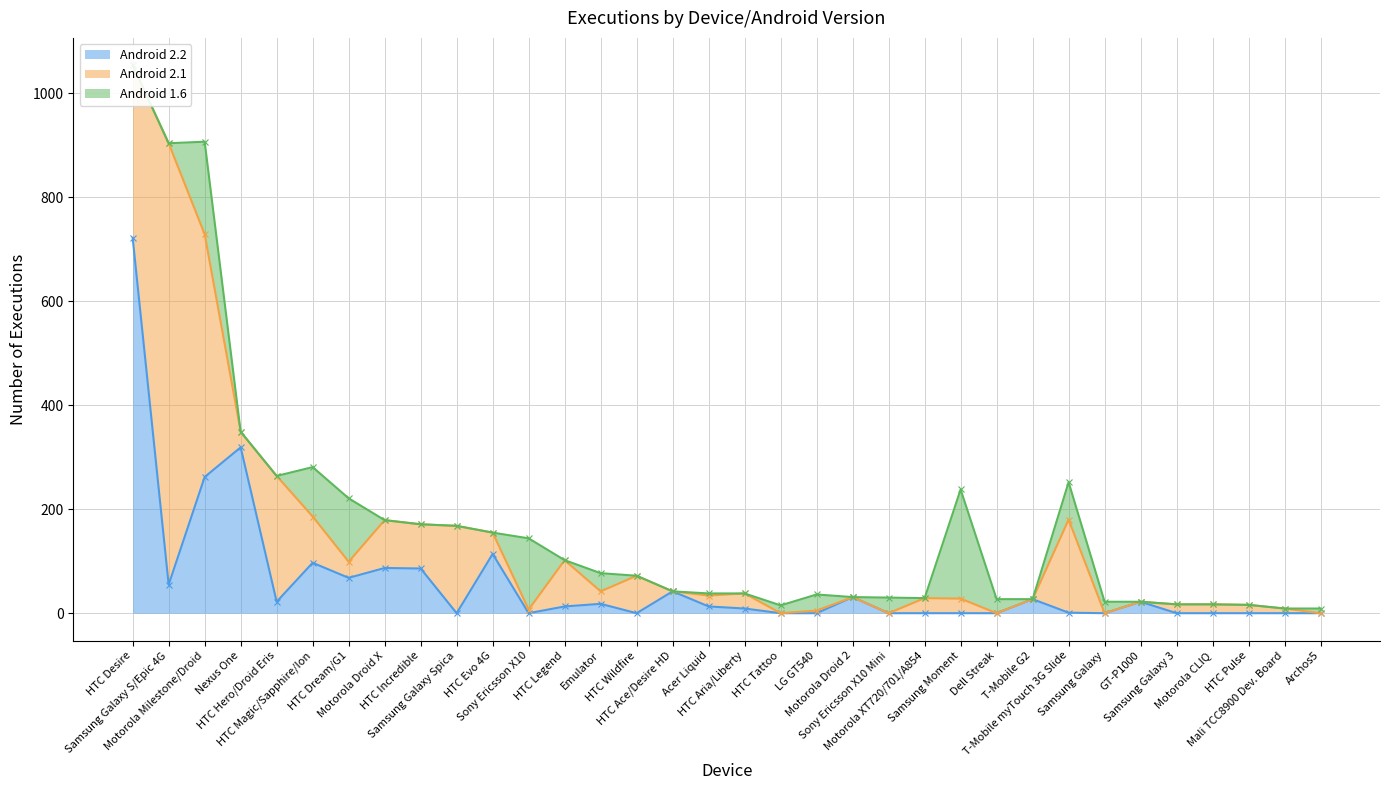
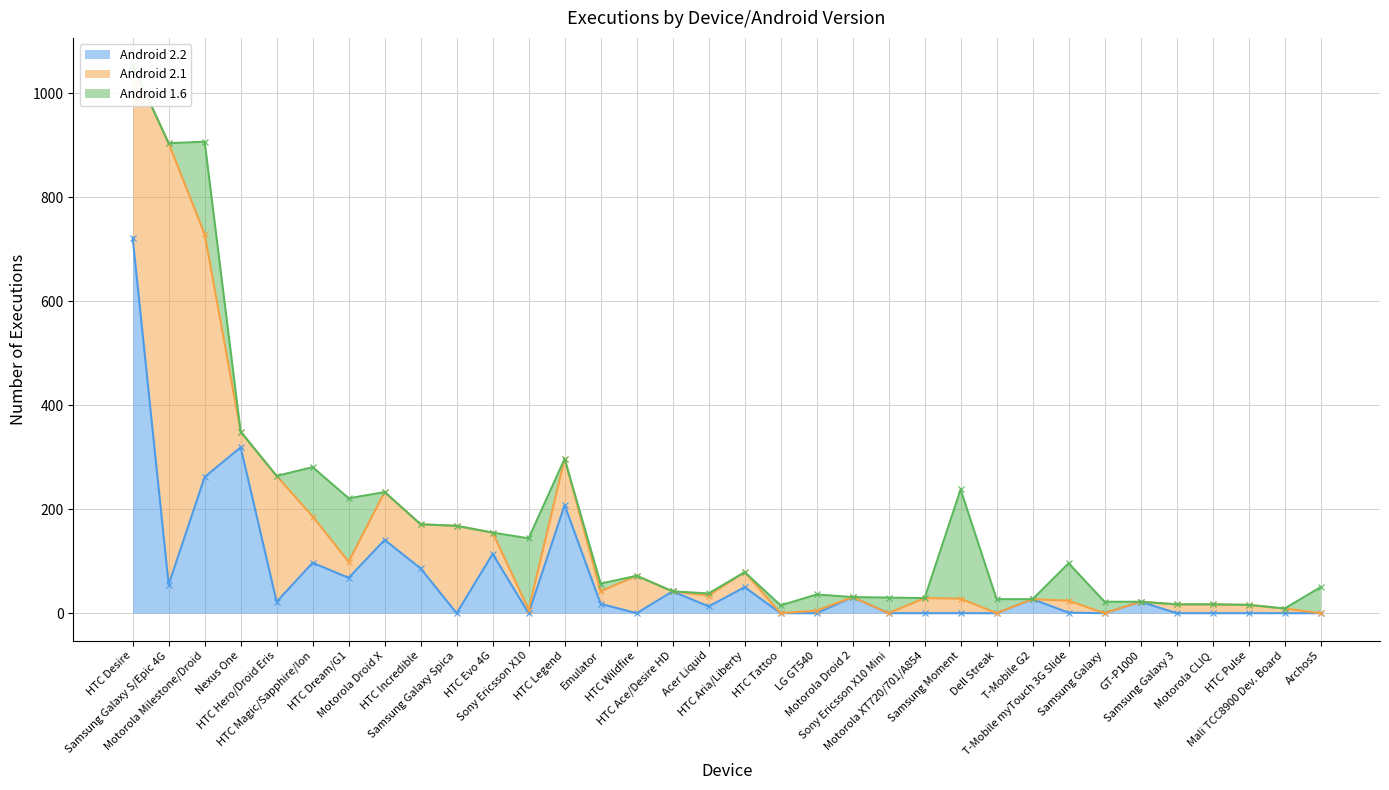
Android 2.2, Motorola Droid X: 90 -> 140
Android 2.2, HTC Legend: 10 -> 210
Android 1.6, Emulator: 40 -> 20
Android 2.2, HTC Aria/Liberty: 10 -> 50
Android 2.1, T-Mobile myTouch 3G Slide: 180 -> 20
Android 1.6, Archos5: 10 -> 50
